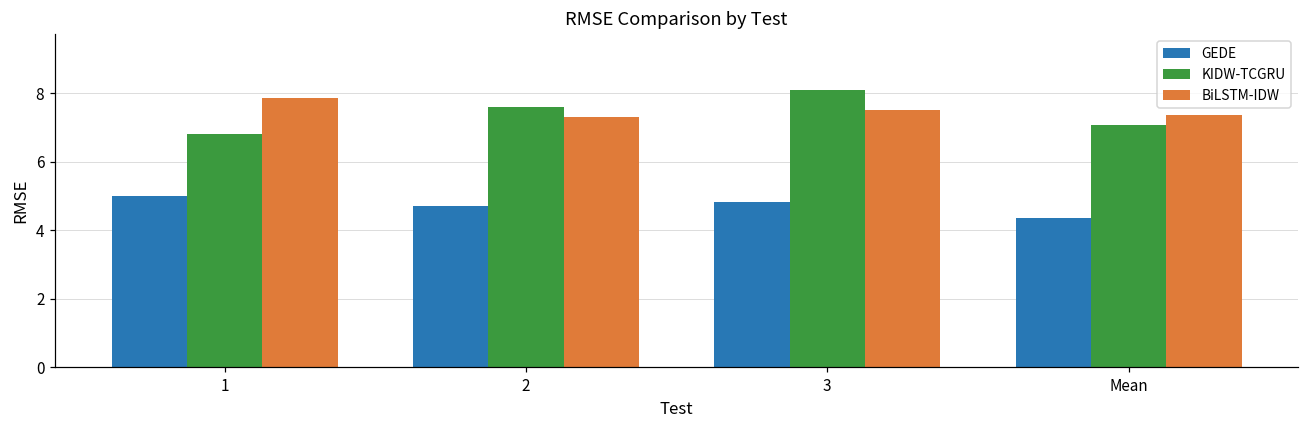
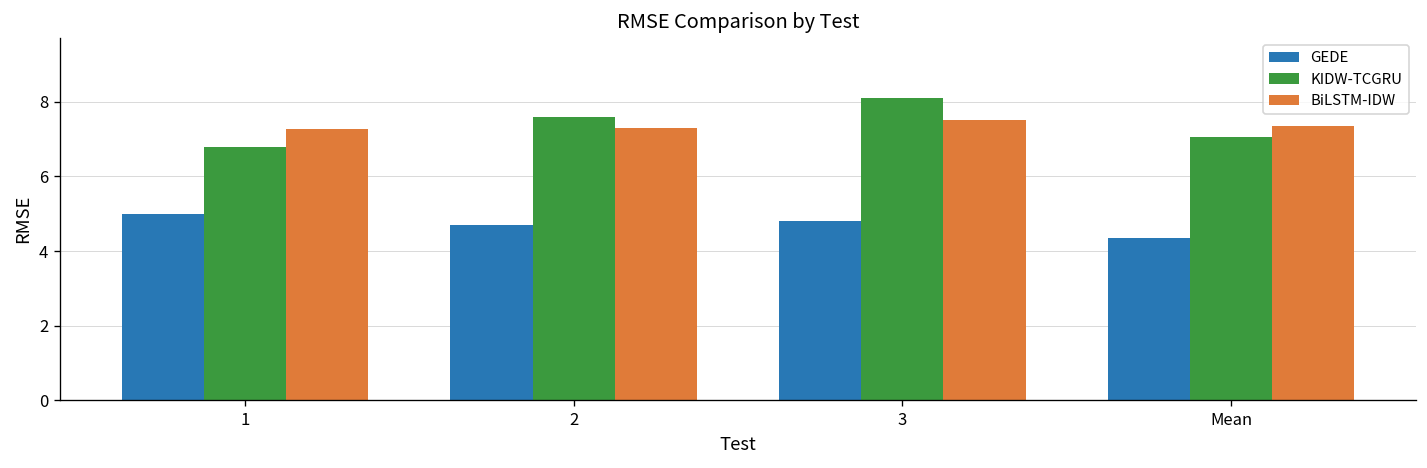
BiLSTM-IDW, 1: 7.9 -> 7.3
